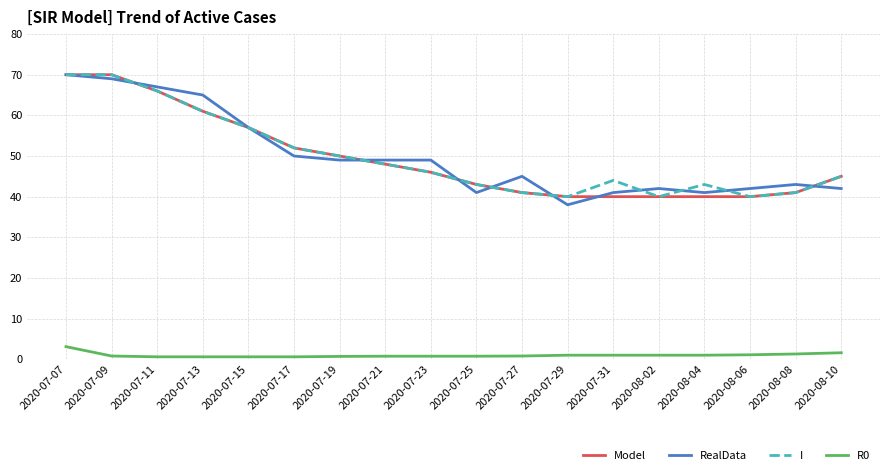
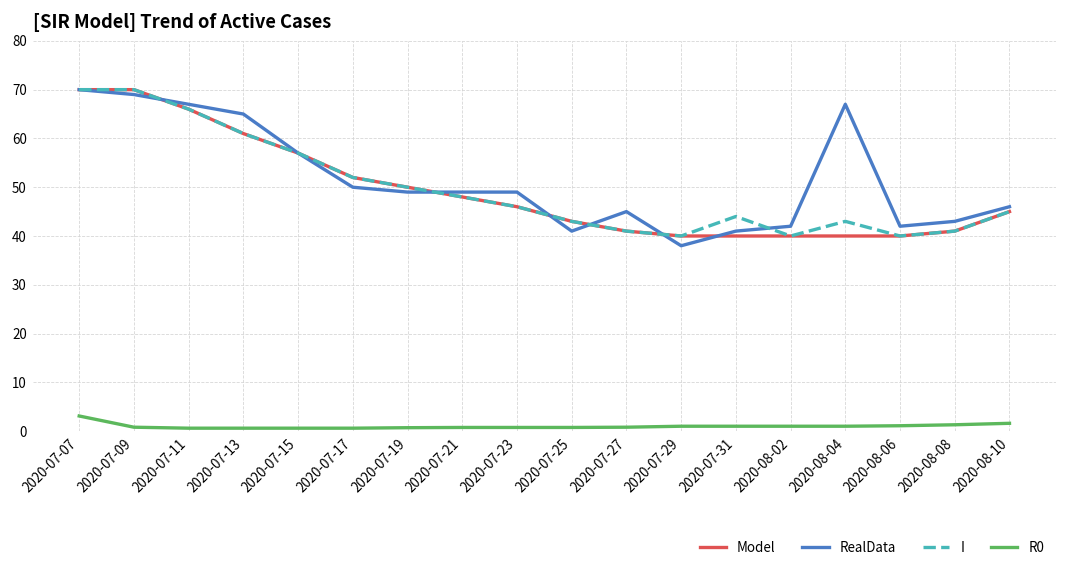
RealData, 2020-08-04: 41 -> 67
RealData, 2020-08-10: 42 -> 46
